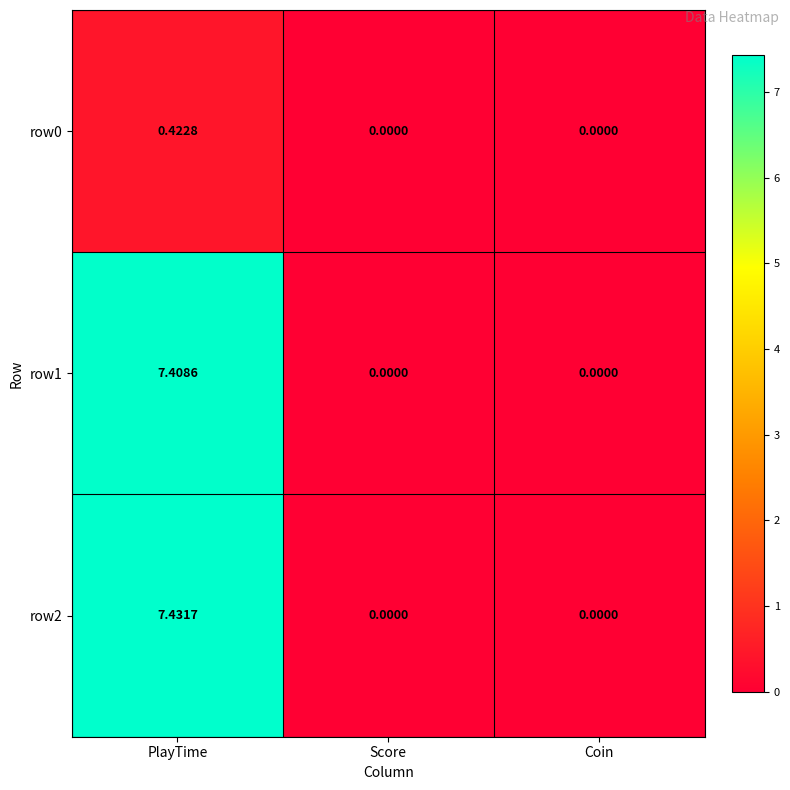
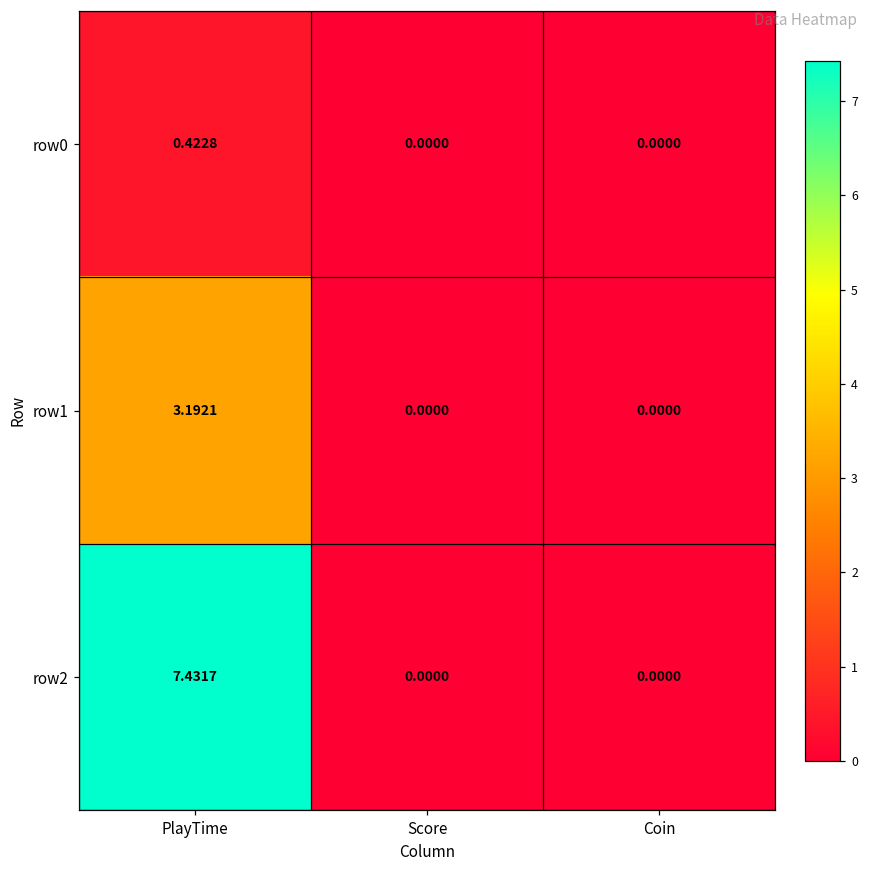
row1, PlayTime: 7.4086 -> 3.1921
